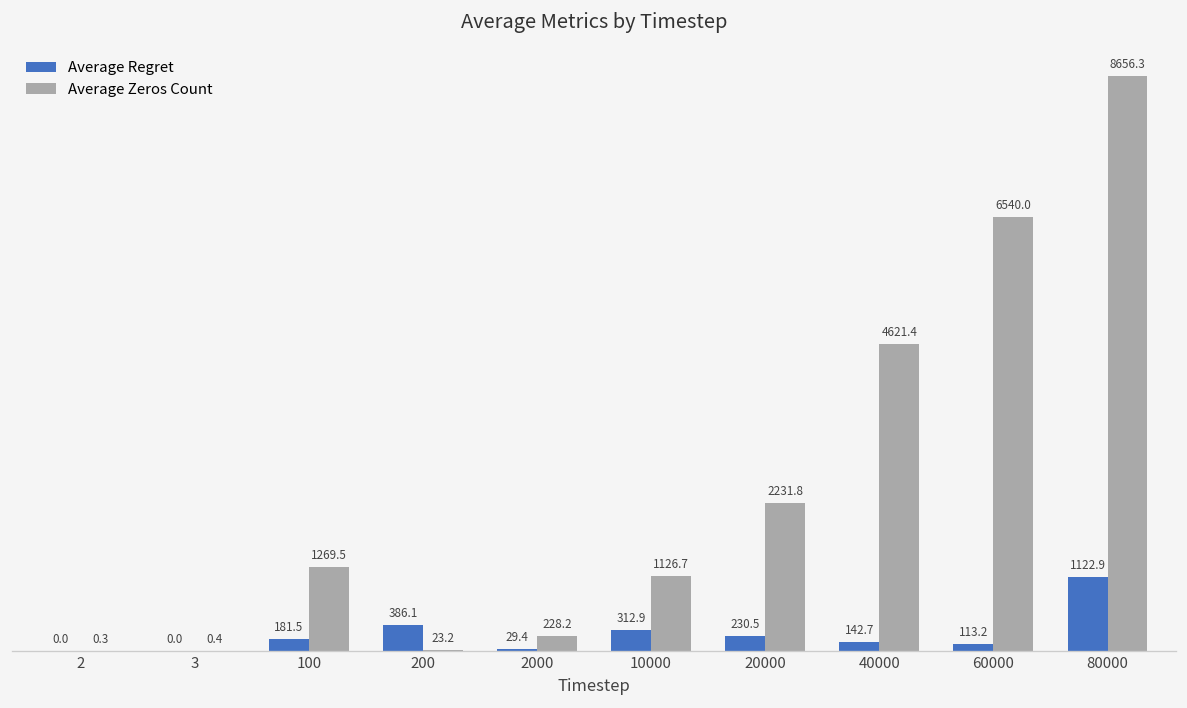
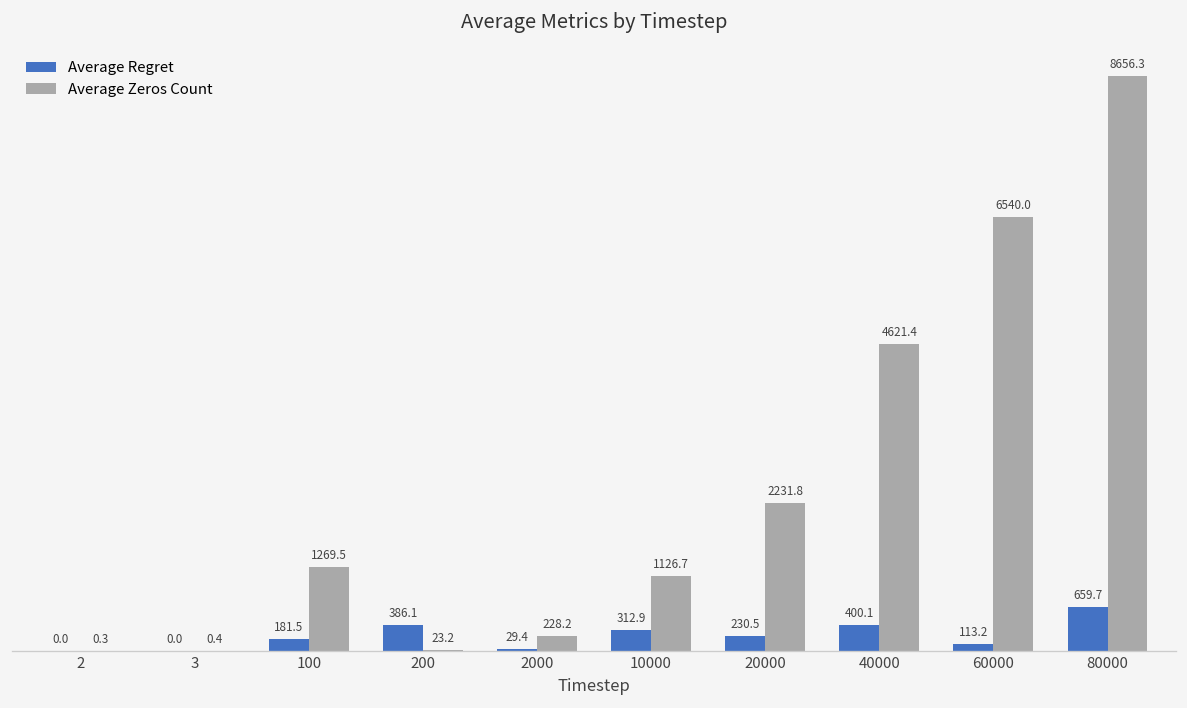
Average Regret, 40000: 142.7 -> 400.1
Average Regret, 80000: 1122.9 -> 659.7
